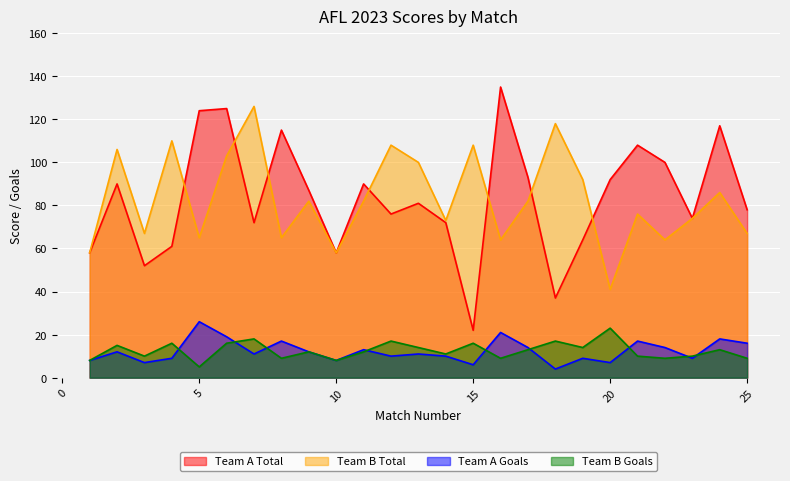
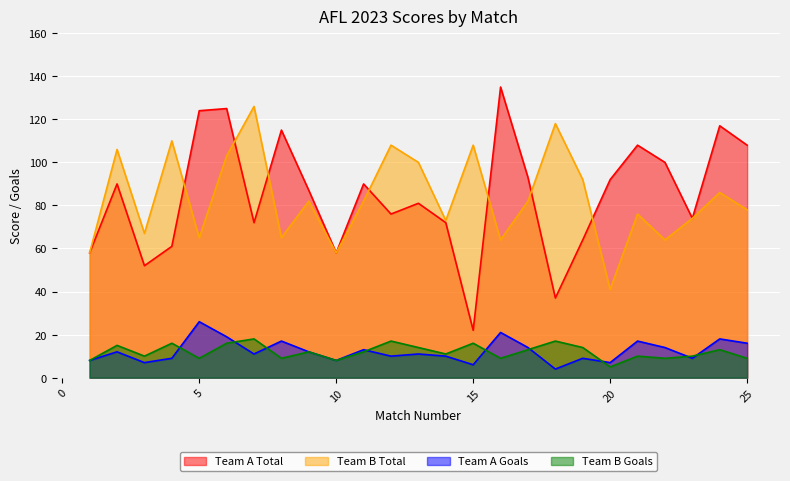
Team B Goals, 5: 5 -> 9
Team B Goals, 20: 23 -> 5
Team A Total, 25: 78 -> 108
Team B Total, 25: 67 -> 78
